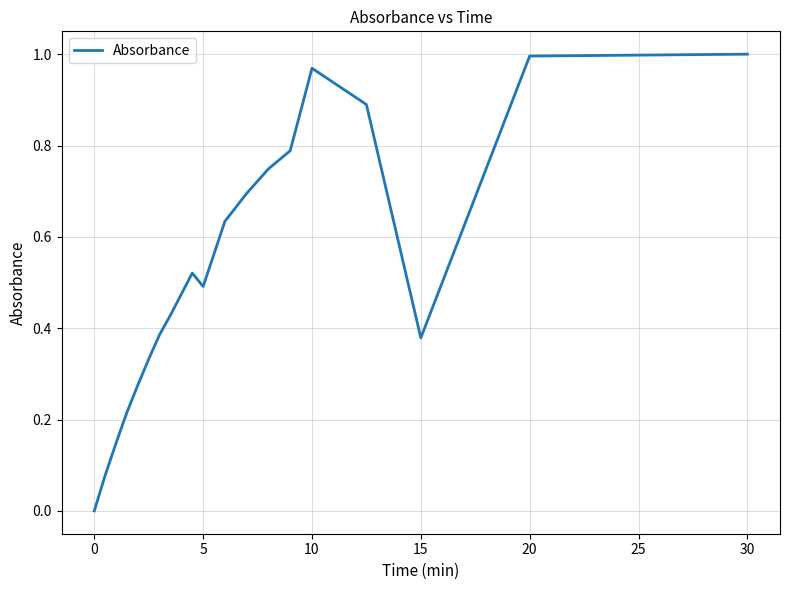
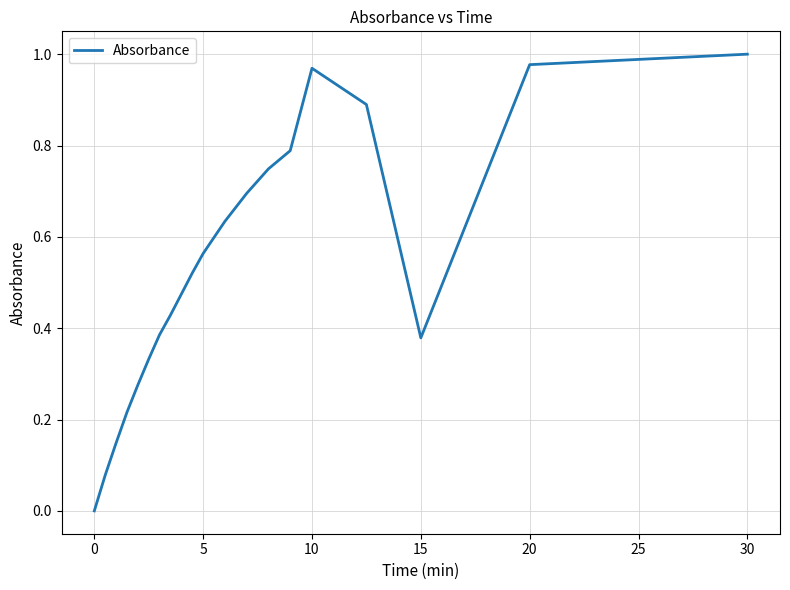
5: 0.49 -> 0.56
20: 1.00 -> 0.98
